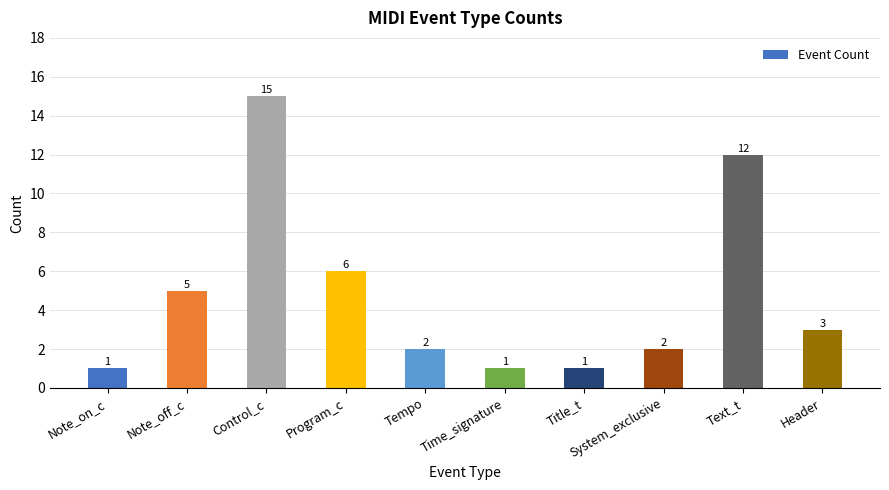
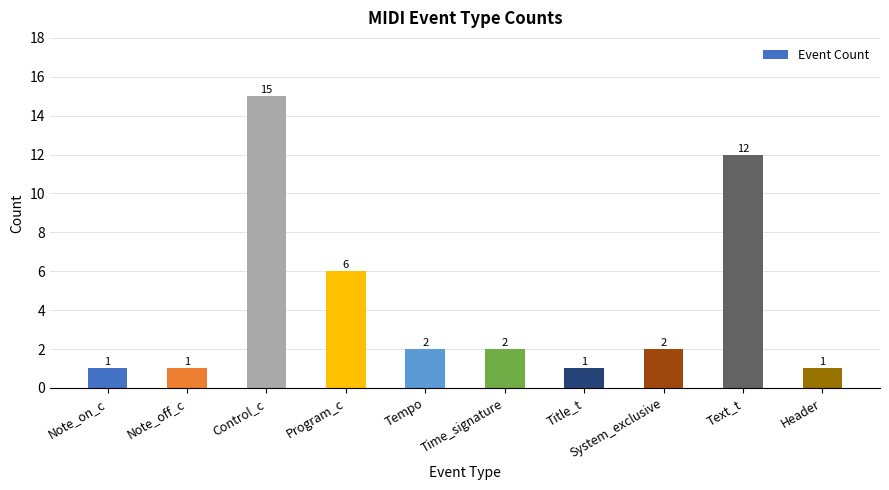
Note_off_c: 5 -> 1
Time_signature: 1 -> 2
Header: 3 -> 1
